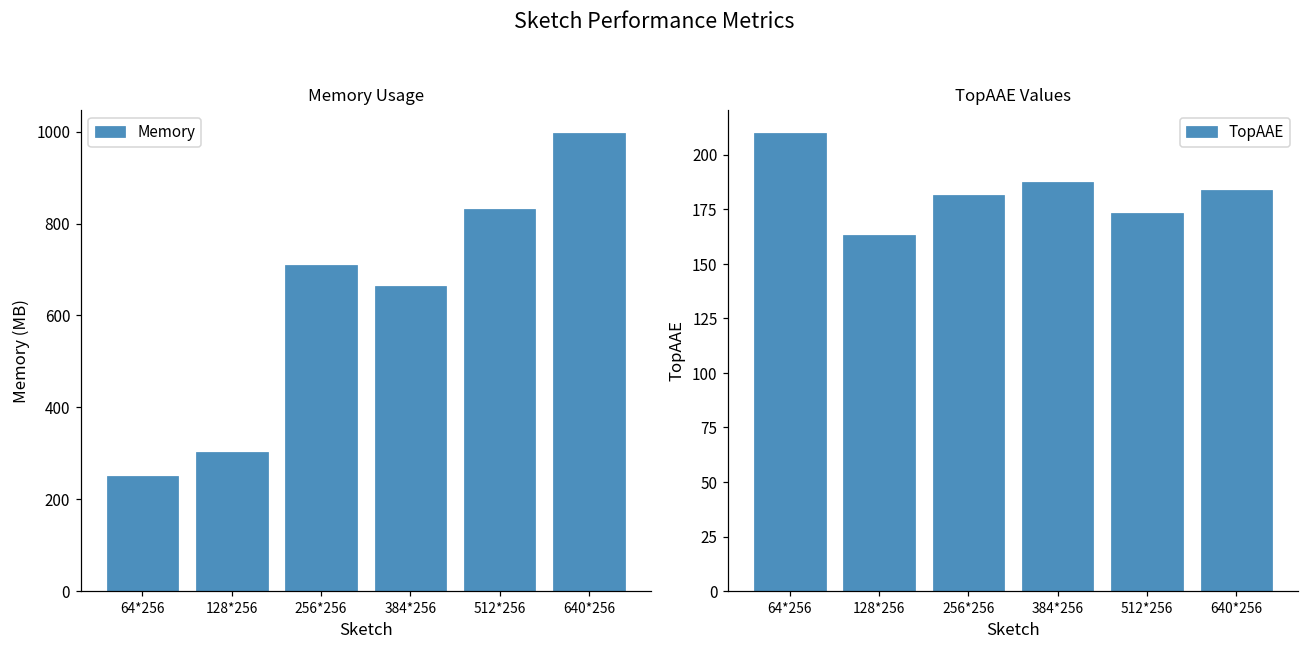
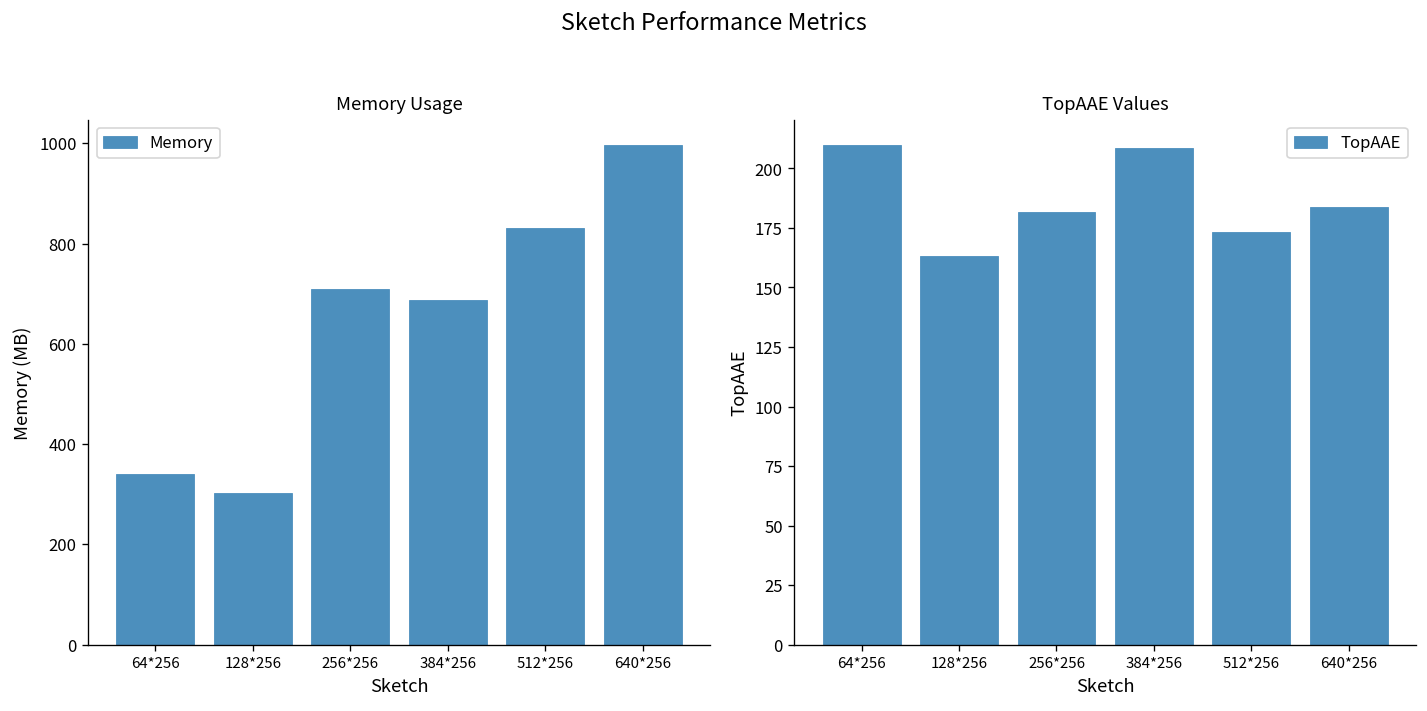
Memory Usage, 64*256: 250 -> 340
Memory Usage, 384*256: 670 -> 690
TopAAE Values, 384*256: 187 -> 208
